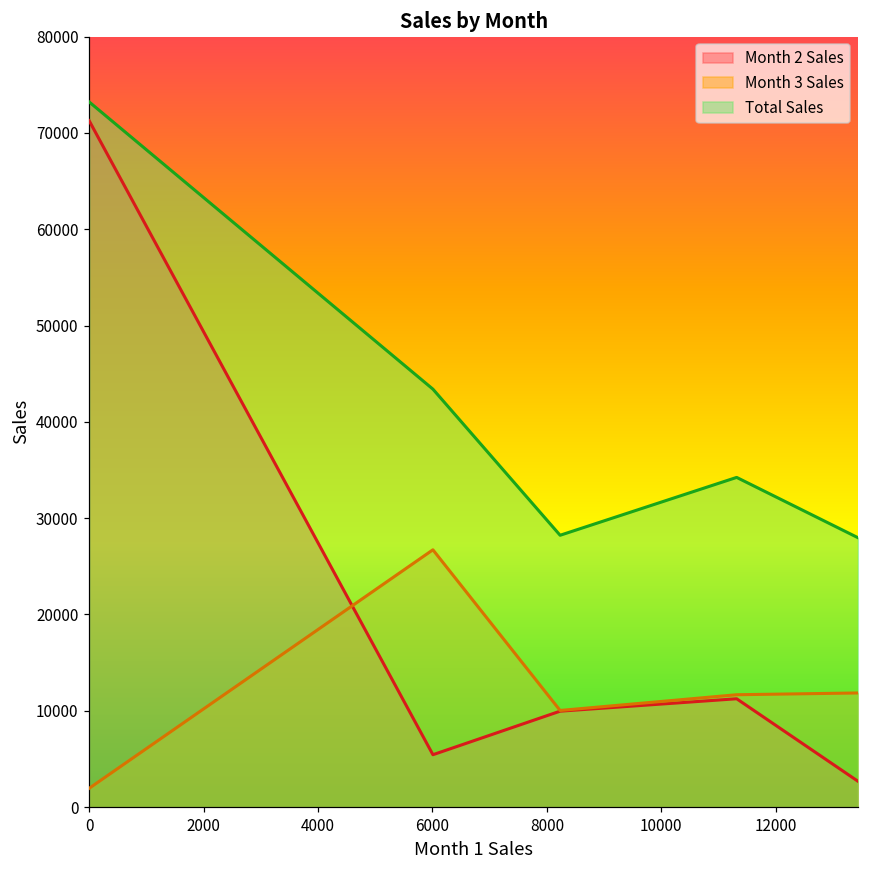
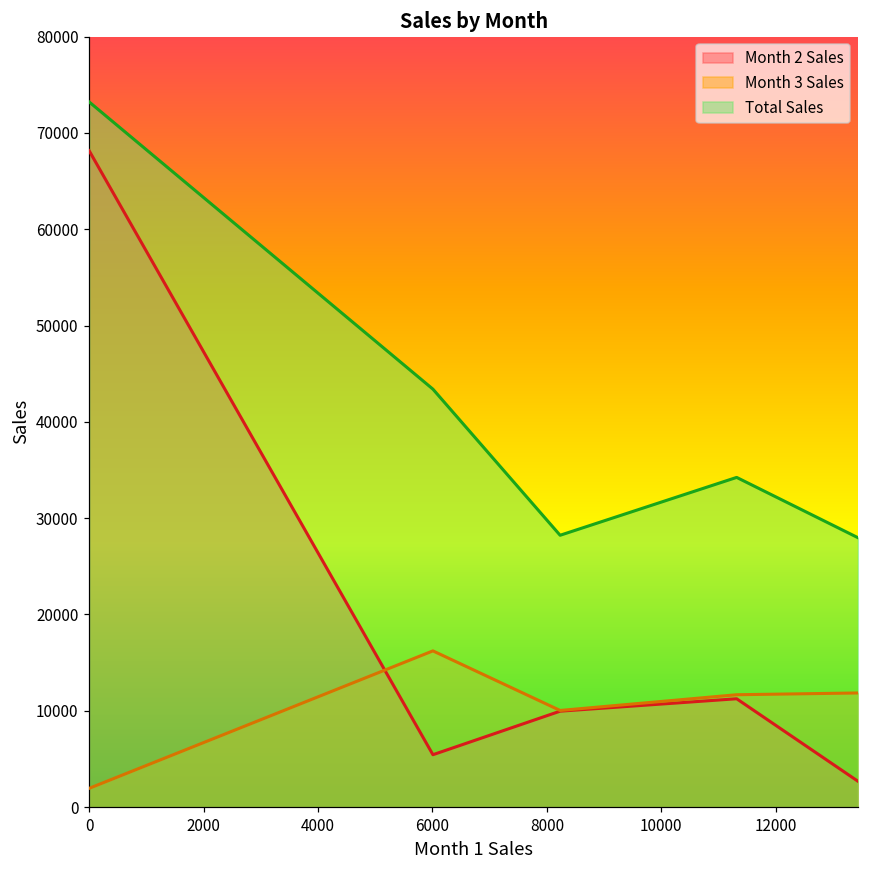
Month 2 Sales, 0: 71000 -> 68000
Month 3 Sales, 6000: 27000 -> 16000
